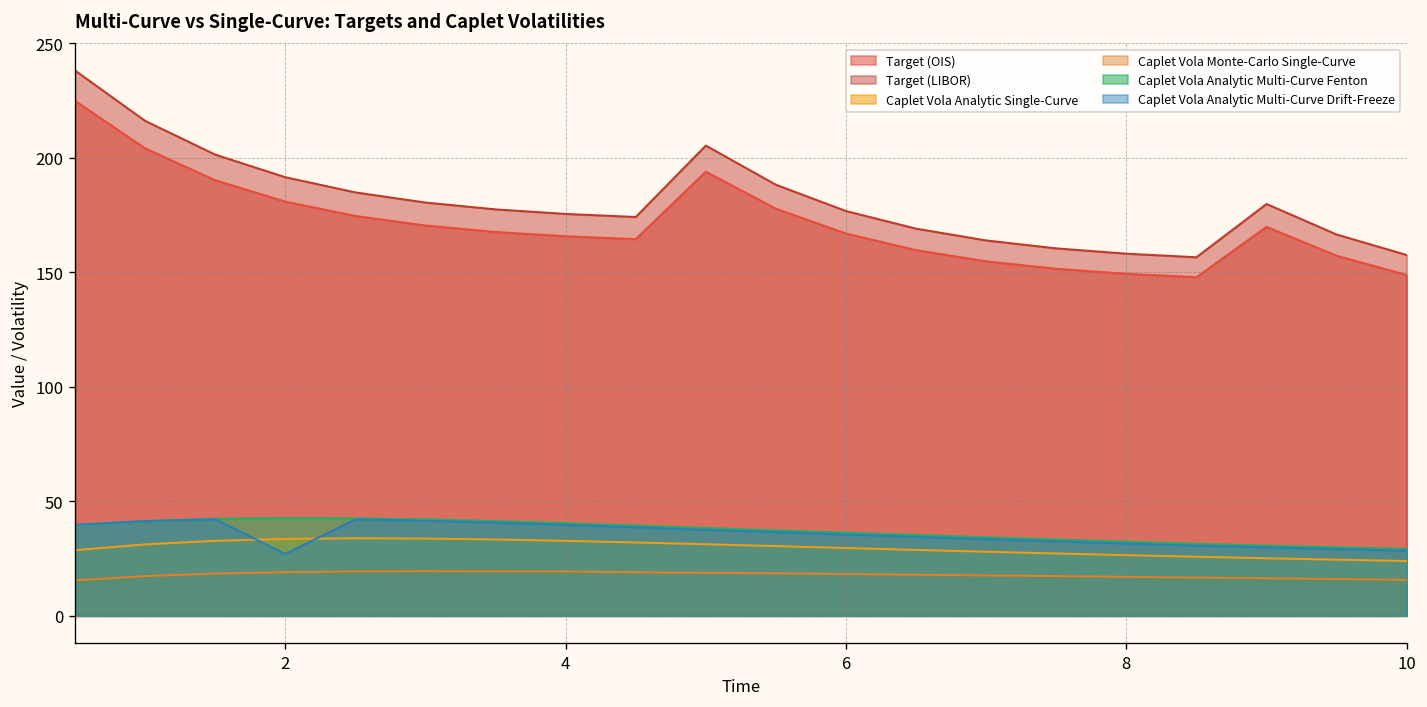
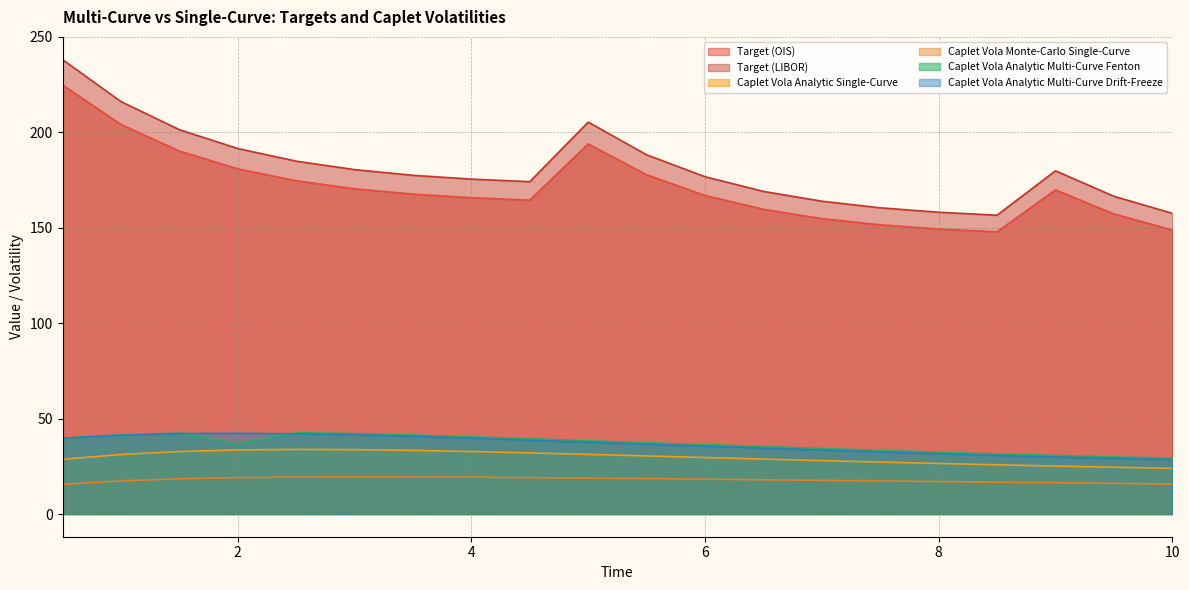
Caplet Vola Analytic Multi-Curve Fenton, 2: 43 -> 37
Caplet Vola Analytic Multi-Curve Drift-Freeze, 2: 27 -> 42
